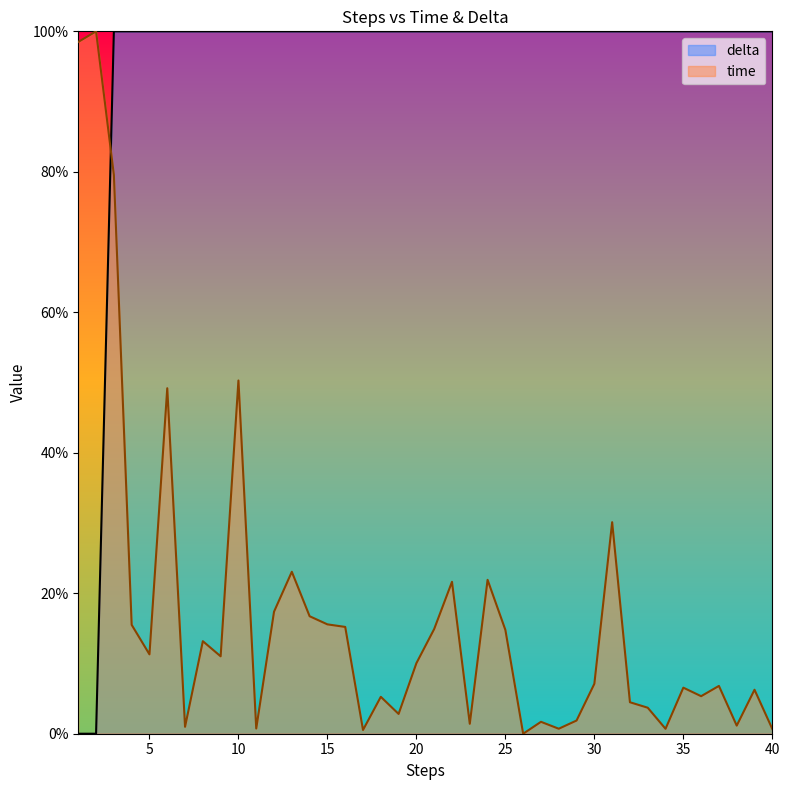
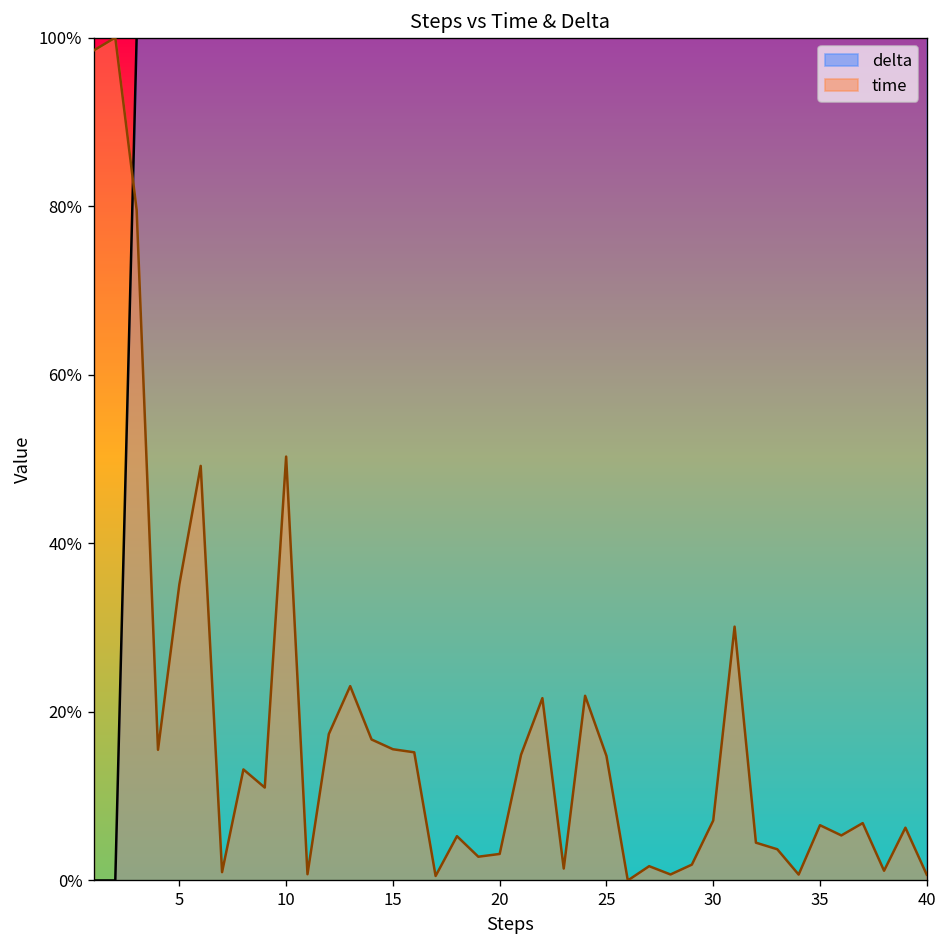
time, 5: 11% -> 35%
time, 20: 10% -> 3%
